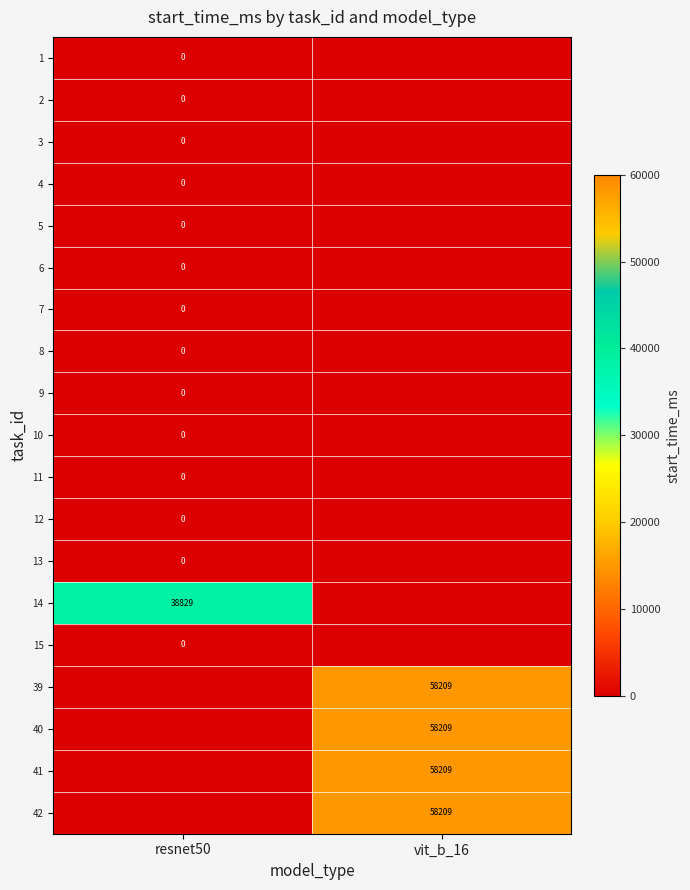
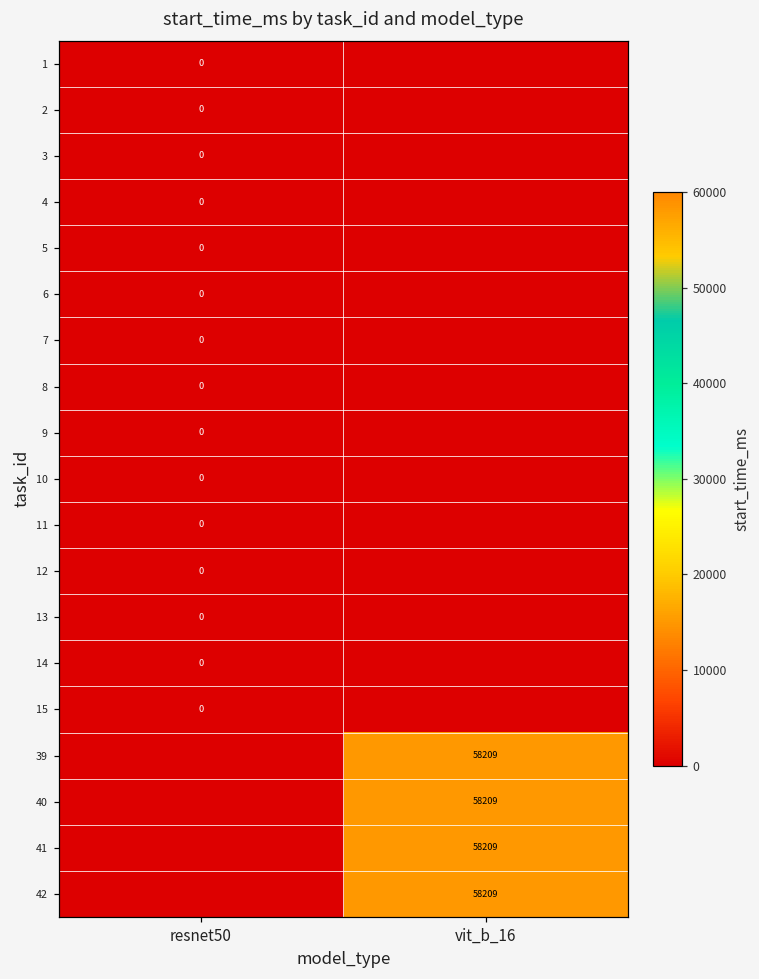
14, resnet50: 38829 -> 0
